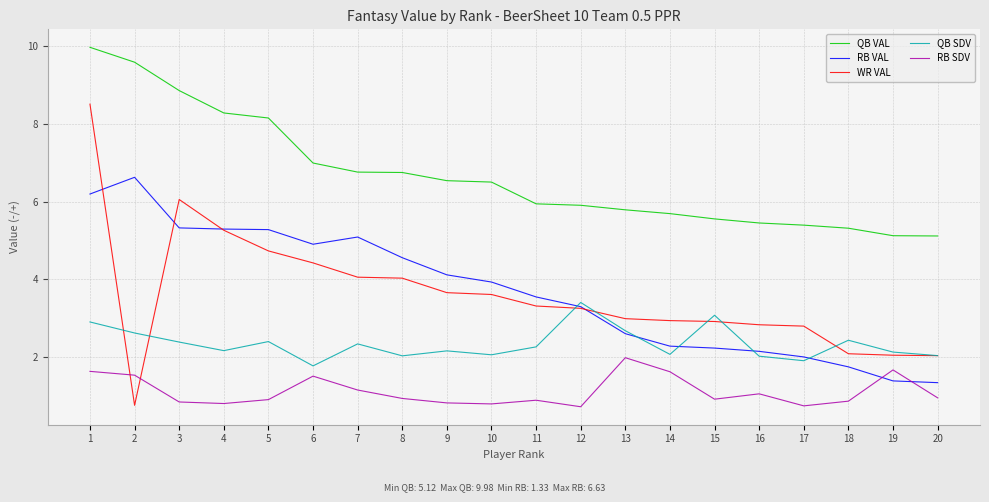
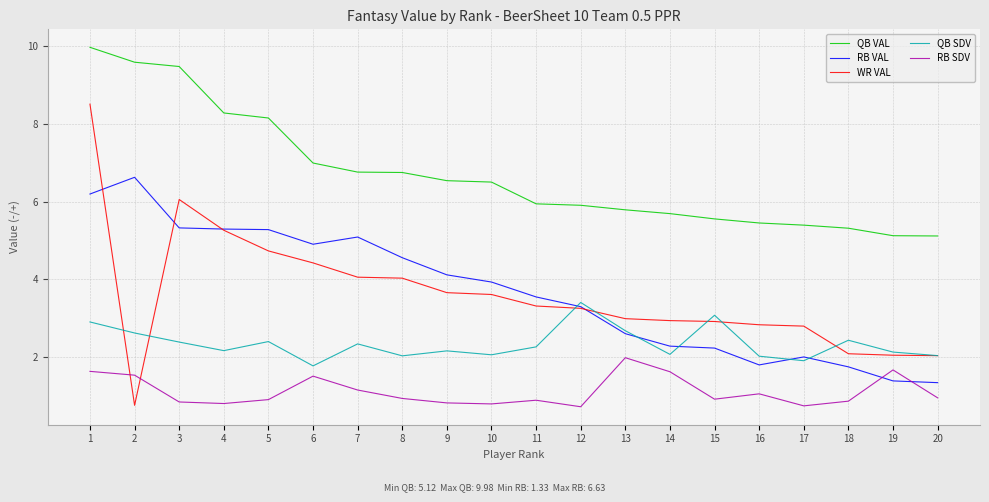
QB VAL, 3: 8.9 -> 9.5
RB VAL, 16: 2.1 -> 1.8
